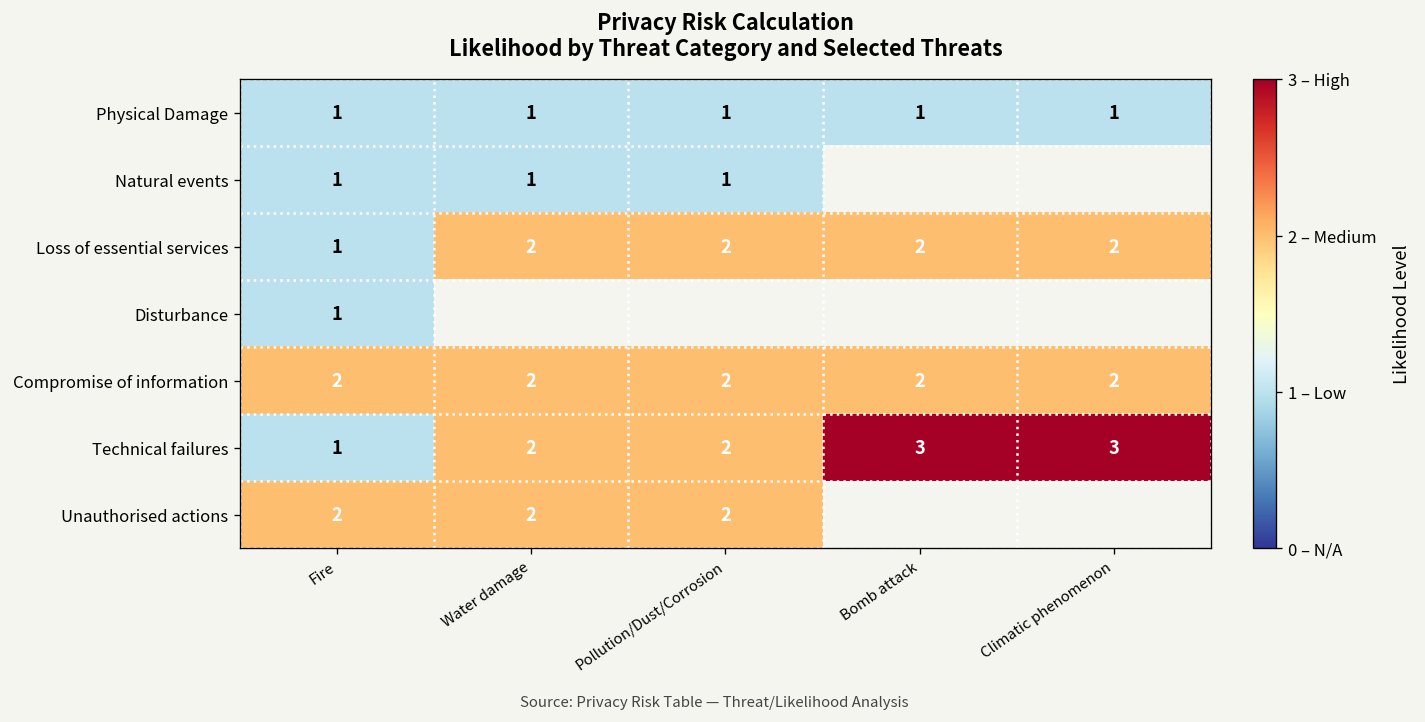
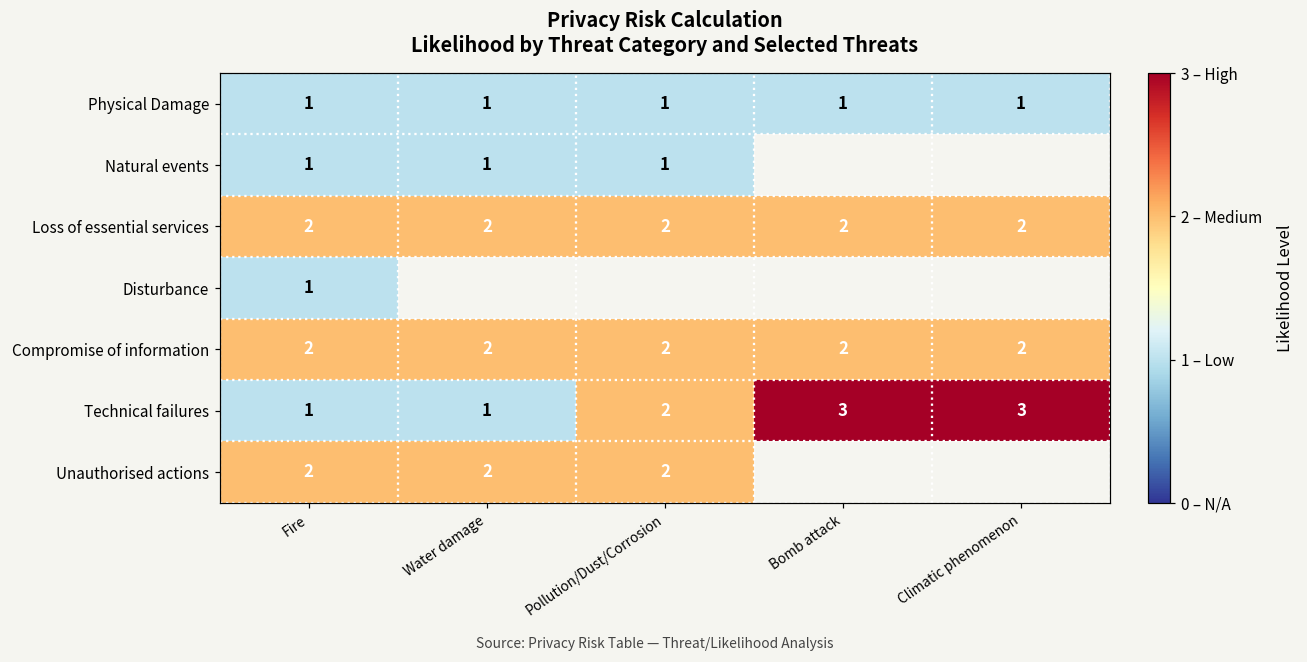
Loss of essential services, Fire: 1 -> 2
Technical failures, Water damage: 2 -> 1
